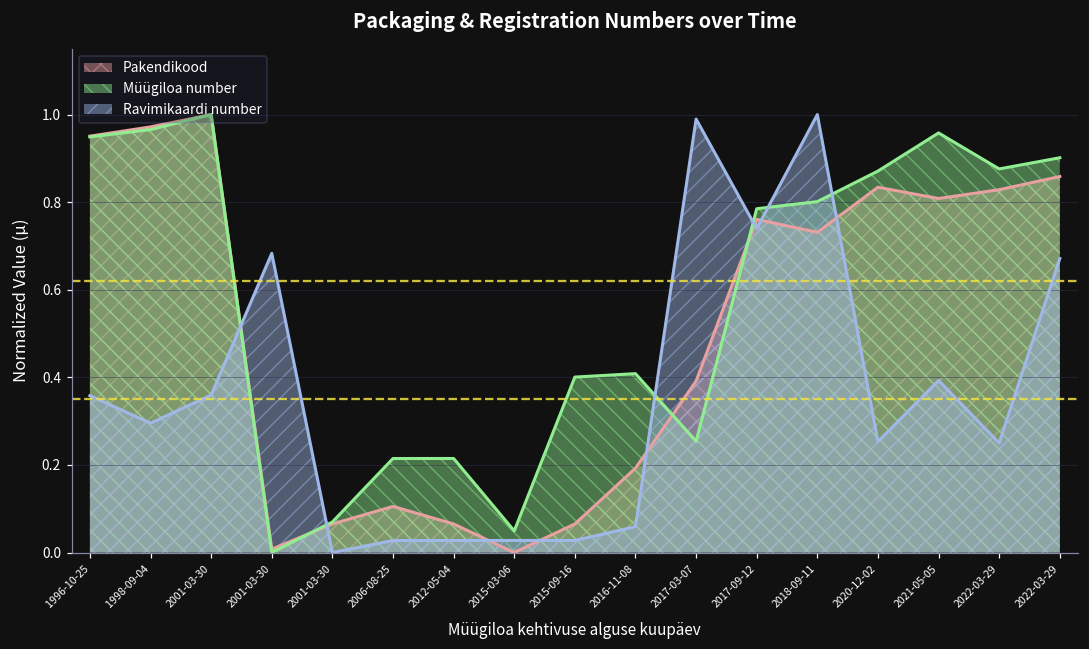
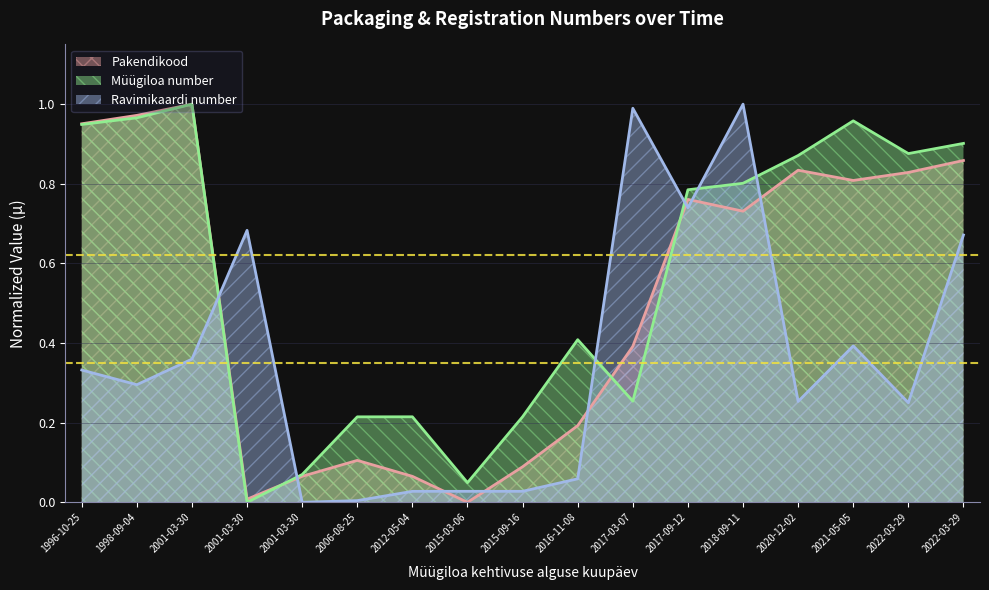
Ravimikaardi number, 1996-10-25: 0.36 -> 0.33
Ravimikaardi number, 2006-08-25: 0.03 -> 0.00
Pakendikood, 2015-09-16: 0.07 -> 0.09
Müügiloa number, 2015-09-16: 0.40 -> 0.21
